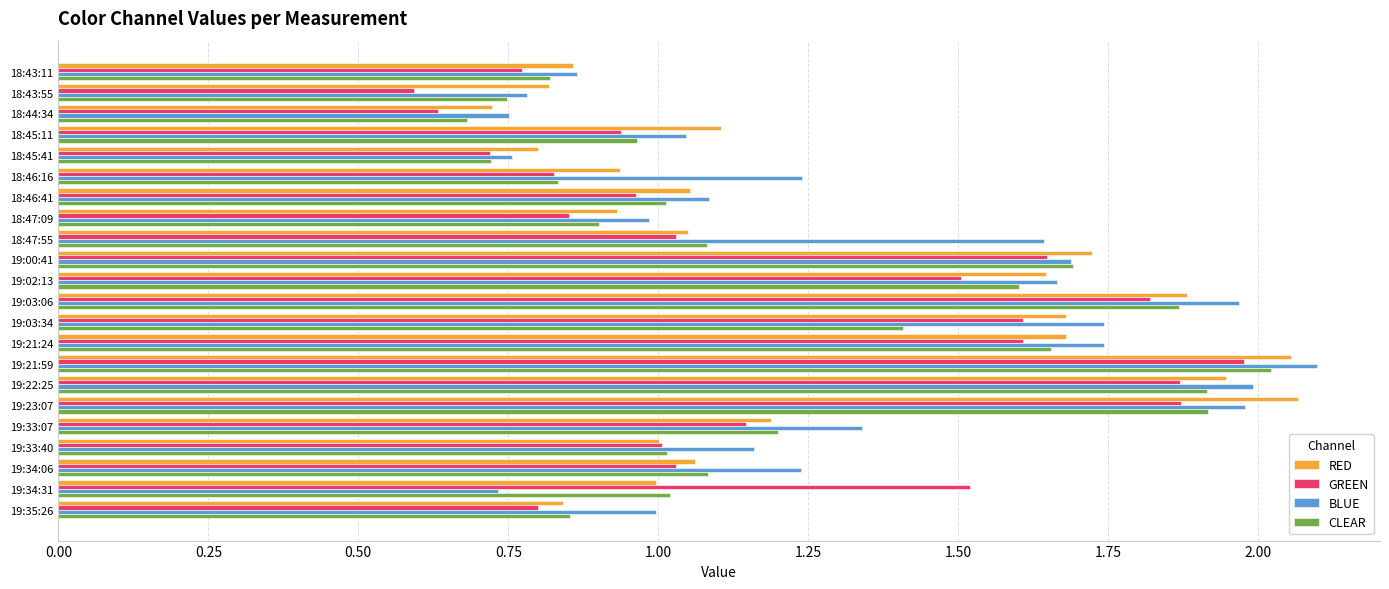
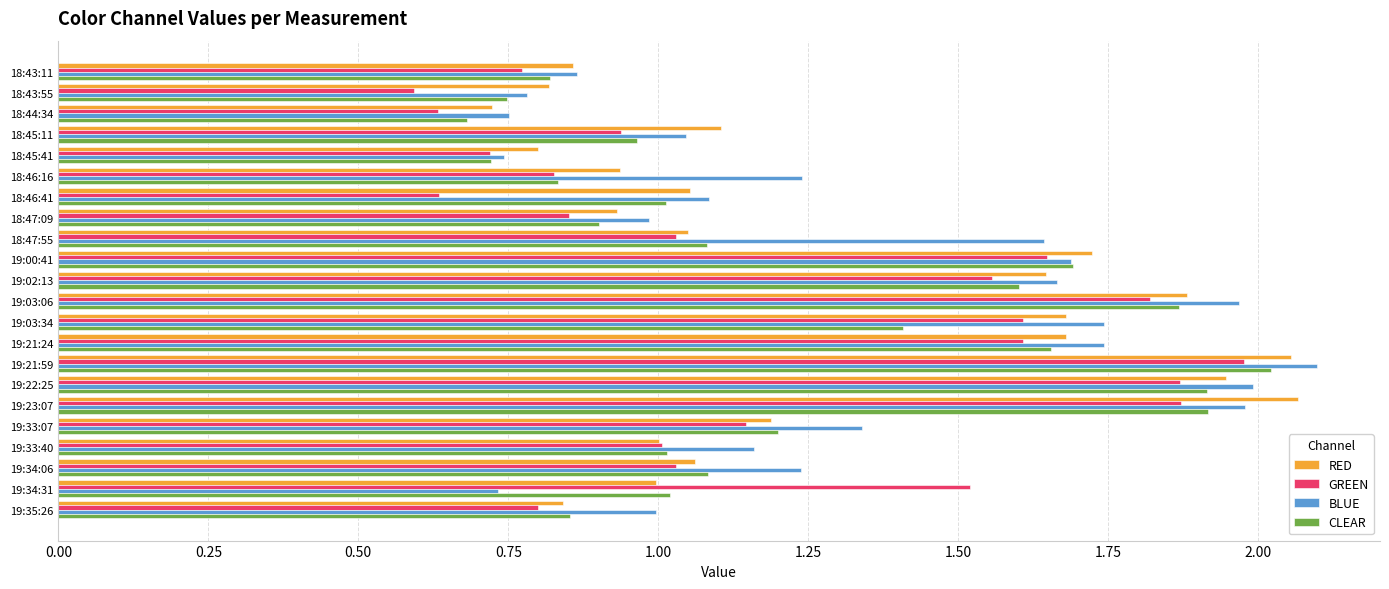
BLUE, 18:45:41: 0.76 -> 0.74
GREEN, 18:46:41: 0.96 -> 0.63
GREEN, 19:02:13: 1.50 -> 1.56
